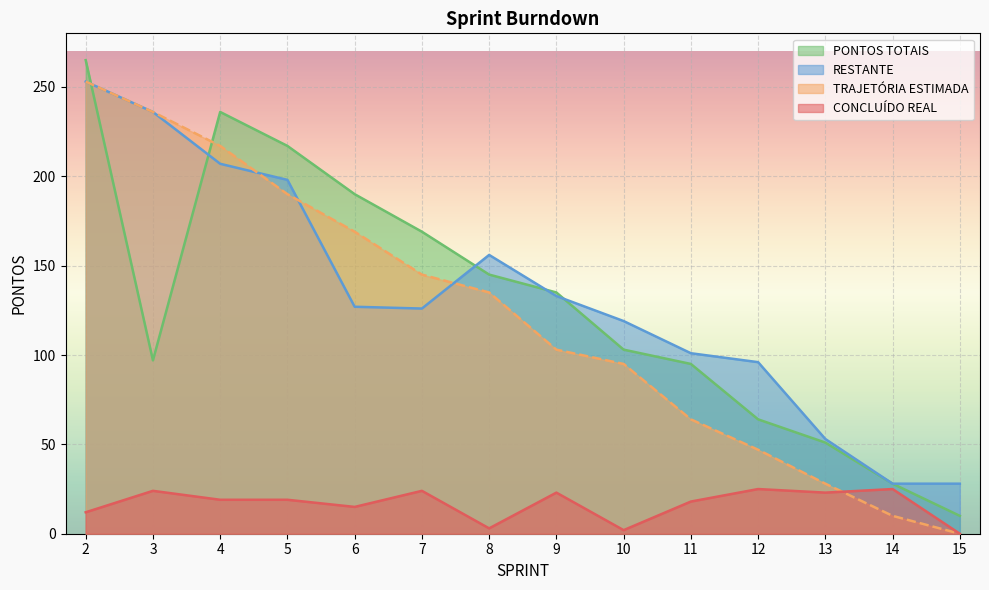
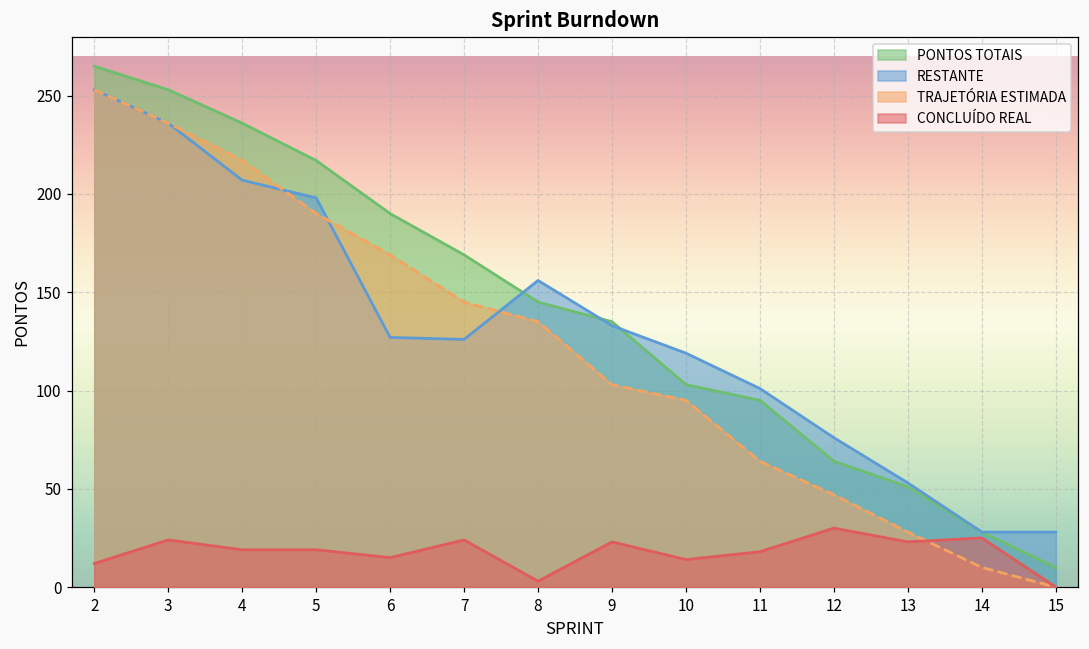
PONTOS TOTAIS, 3: 97 -> 253
CONCLUÍDO REAL, 10: 2 -> 14
RESTANTE, 12: 96 -> 76
CONCLUÍDO REAL, 12: 25 -> 30
